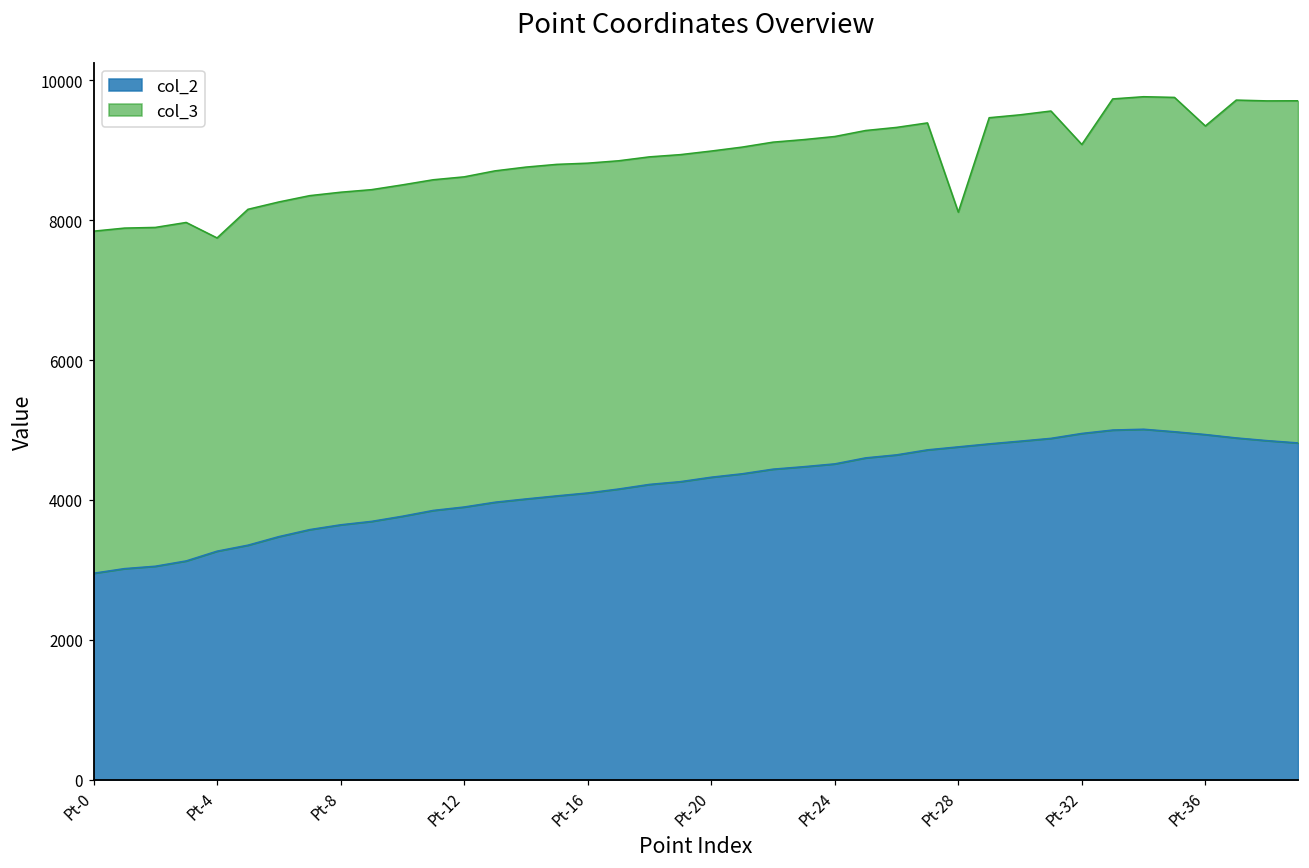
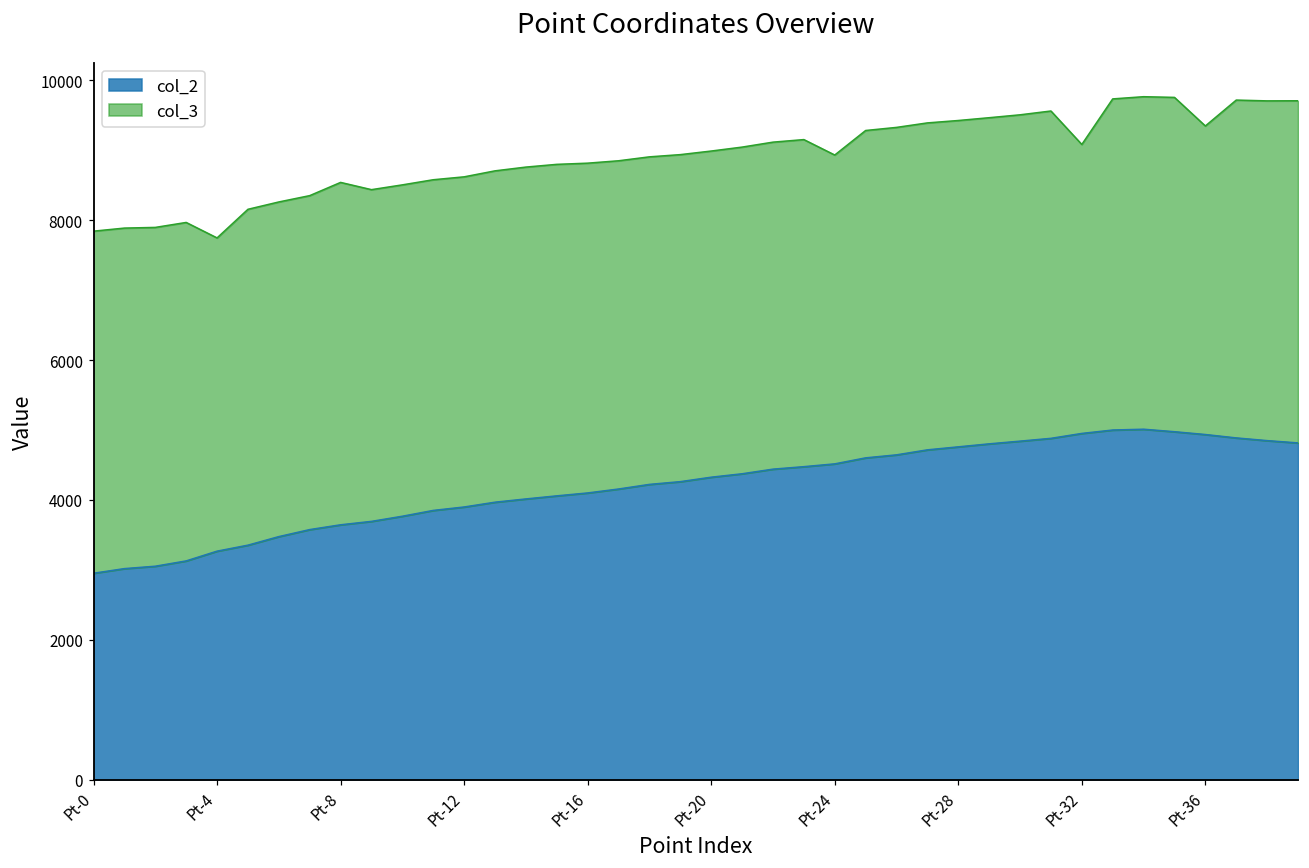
col_3, Pt-8: 4800 -> 4900
col_3, Pt-24: 4700 -> 4400
col_3, Pt-28: 3400 -> 4700
